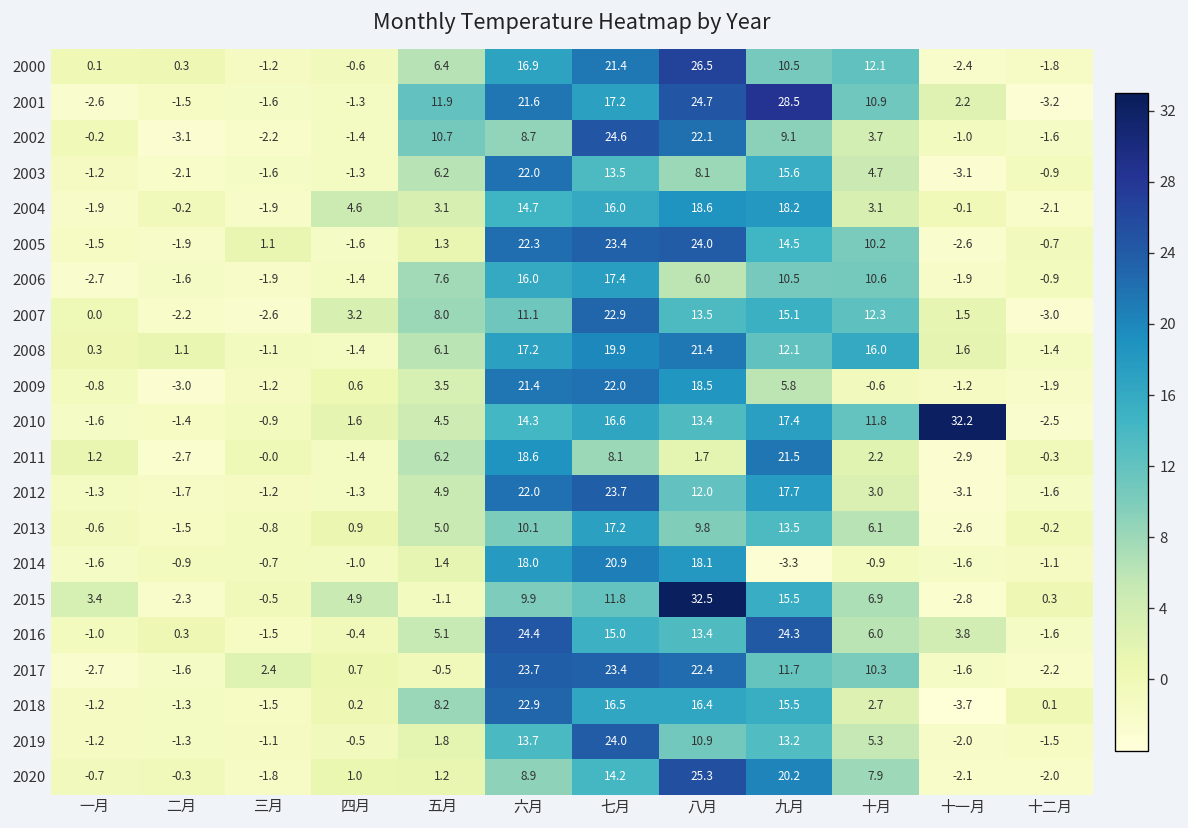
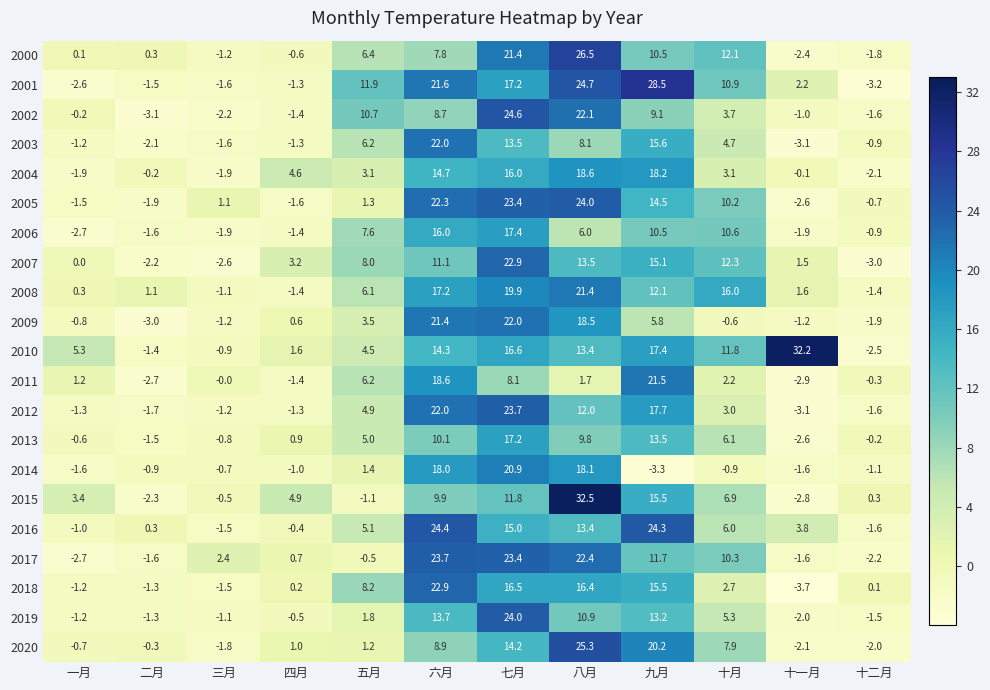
2000, 六月: 16.9 -> 7.8
2010, 一月: -1.6 -> 5.3
